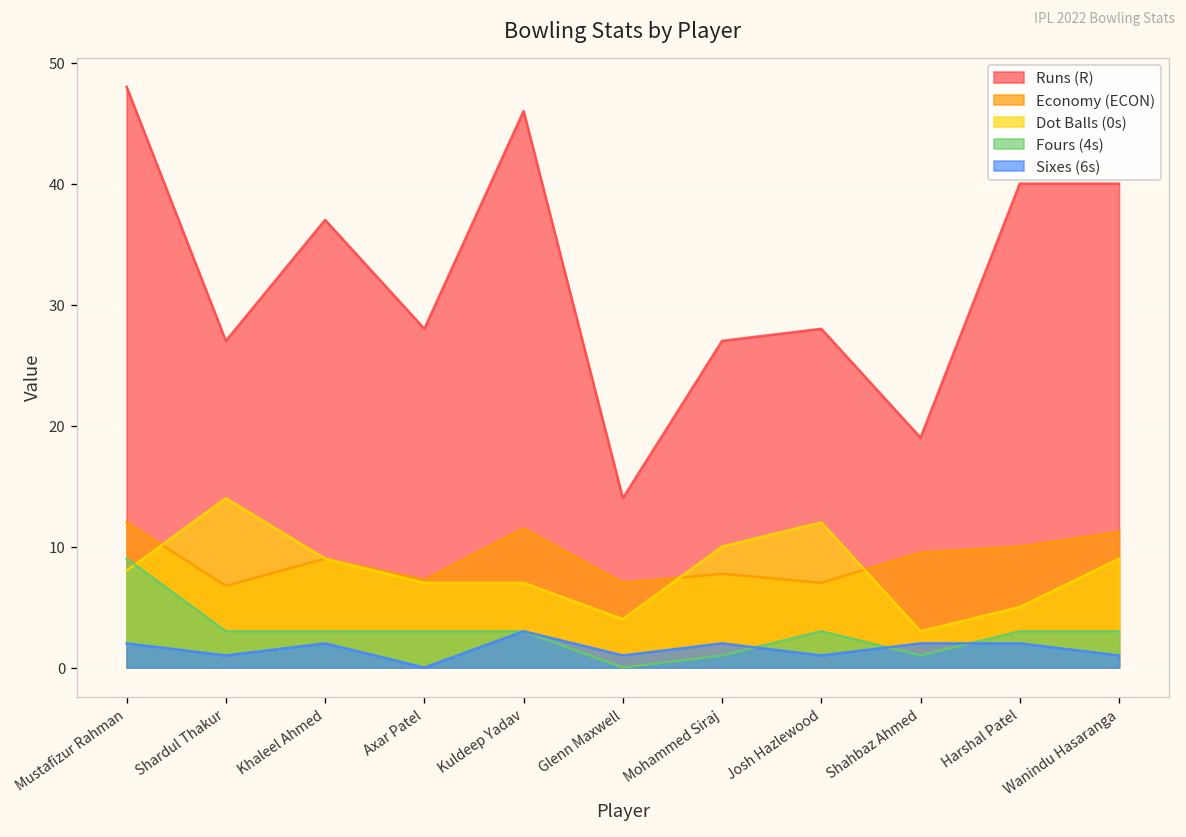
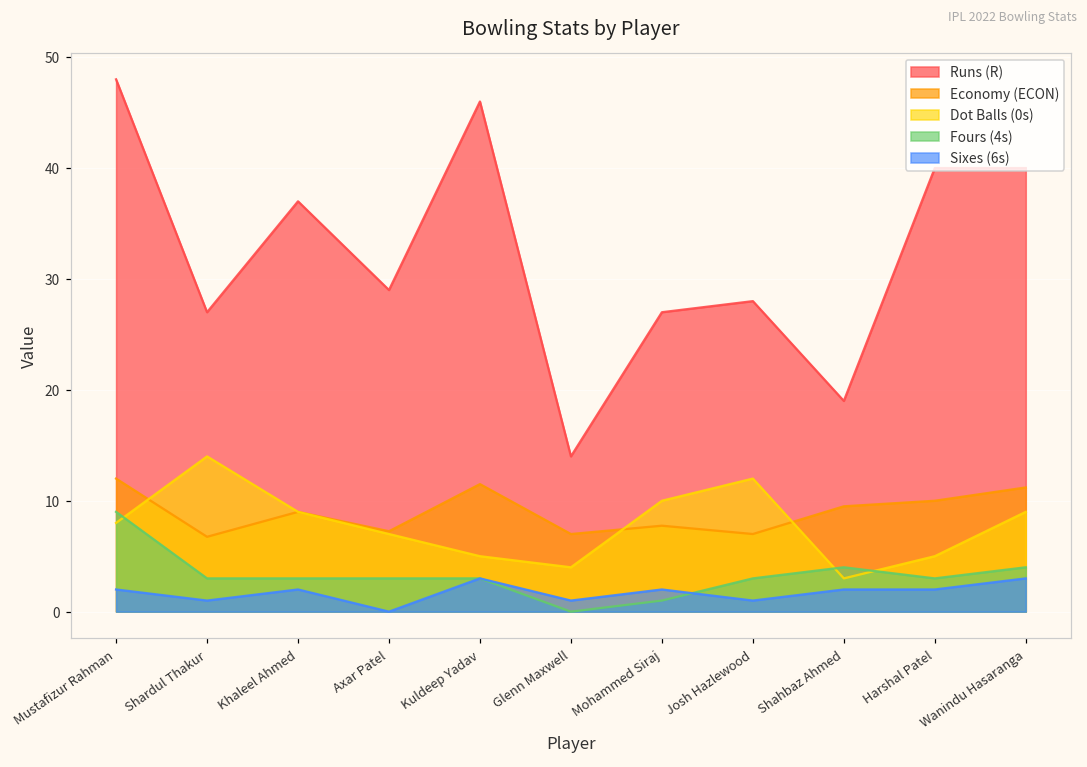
Runs (R), Axar Patel: 28 -> 29
Dot Balls (0s), Kuldeep Yadav: 7 -> 5
Fours (4s), Shahbaz Ahmed: 1 -> 4
Fours (4s), Wanindu Hasaranga: 3 -> 4
Sixes (6s), Wanindu Hasaranga: 1 -> 3
